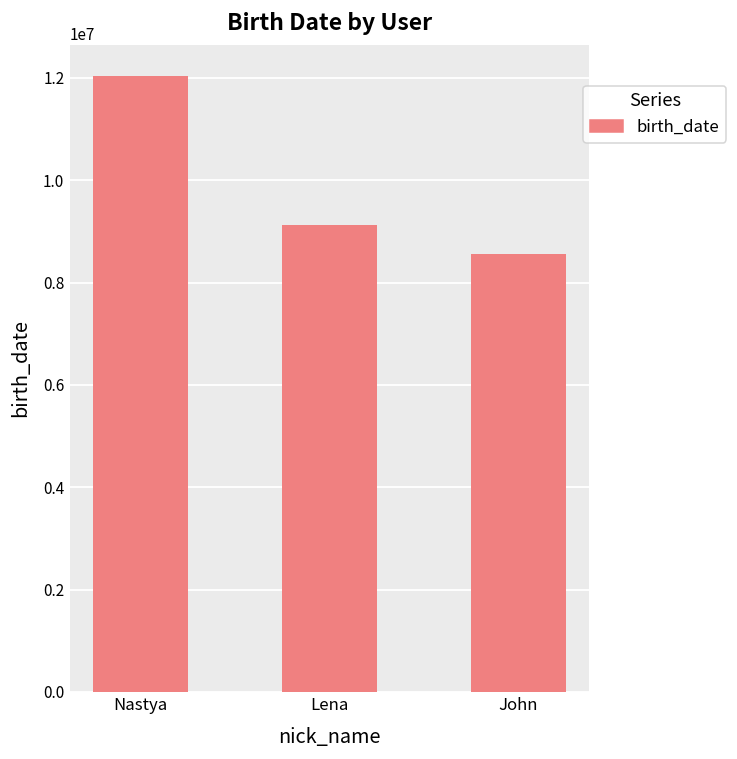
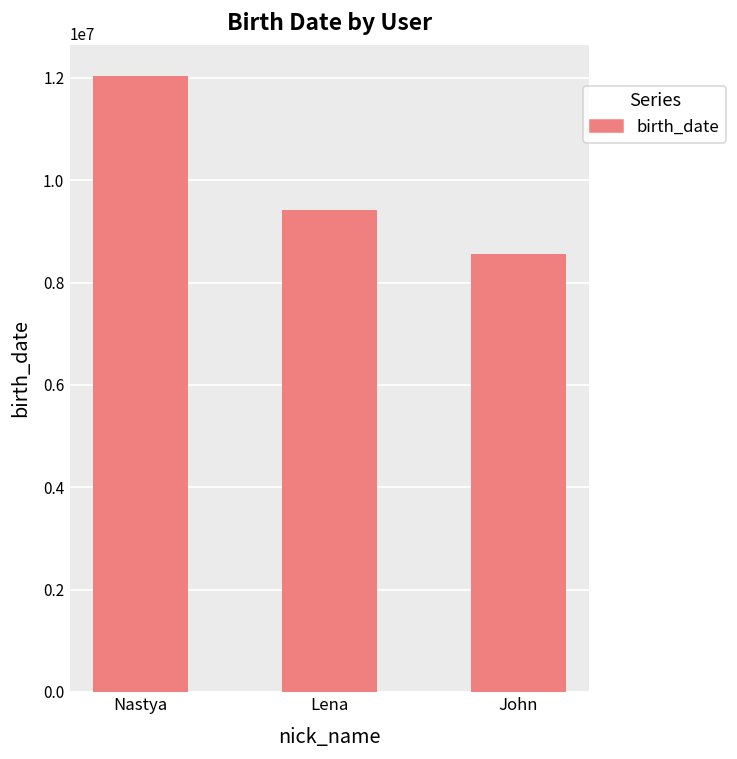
Lena: 9100000 -> 9400000
